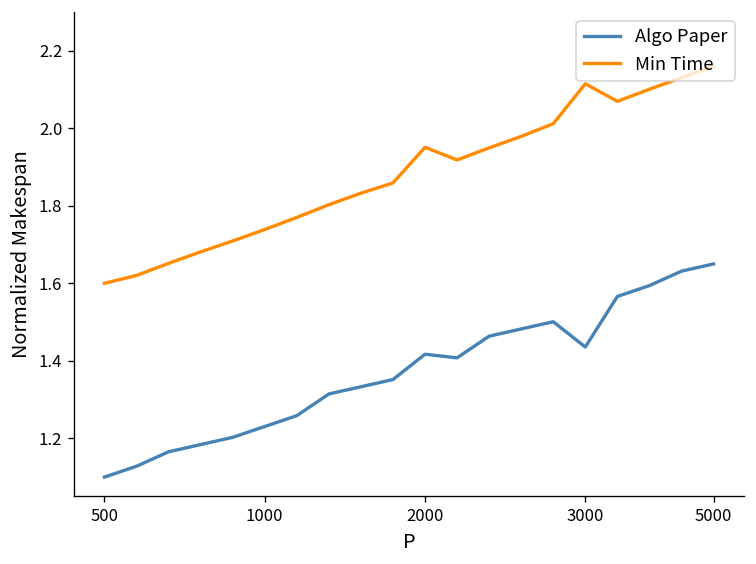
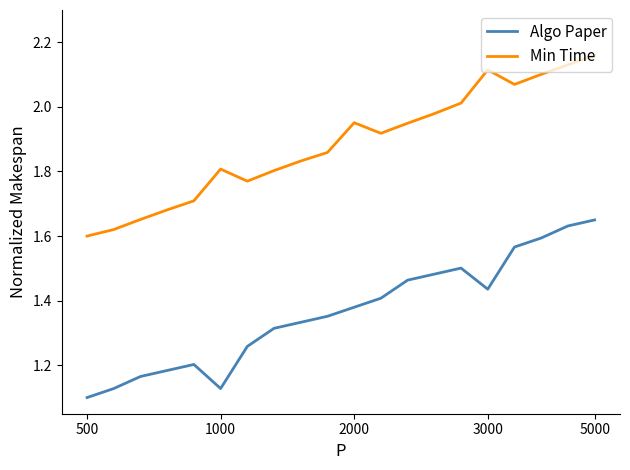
Algo Paper, 1000: 1.23 -> 1.13
Min Time, 1000: 1.74 -> 1.81
Algo Paper, 2000: 1.42 -> 1.38
